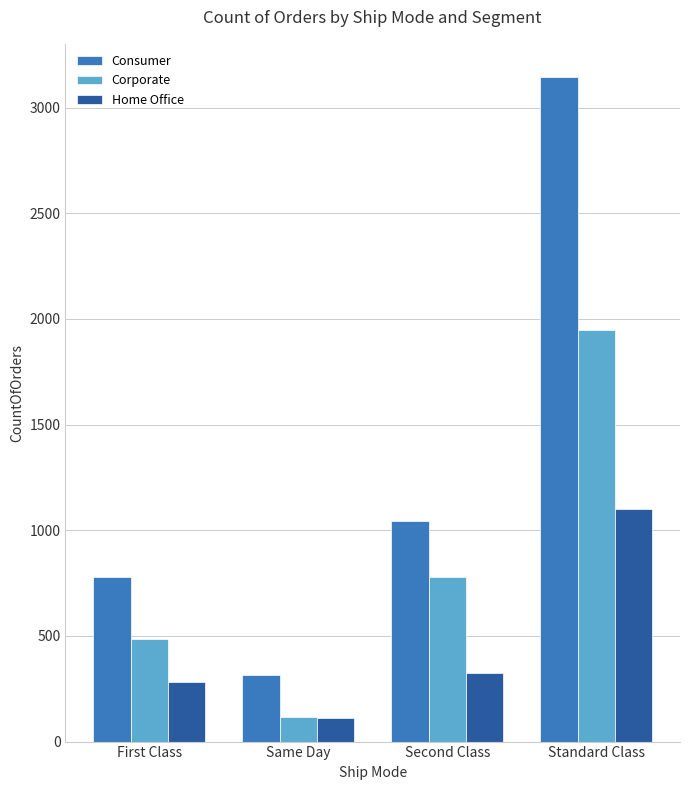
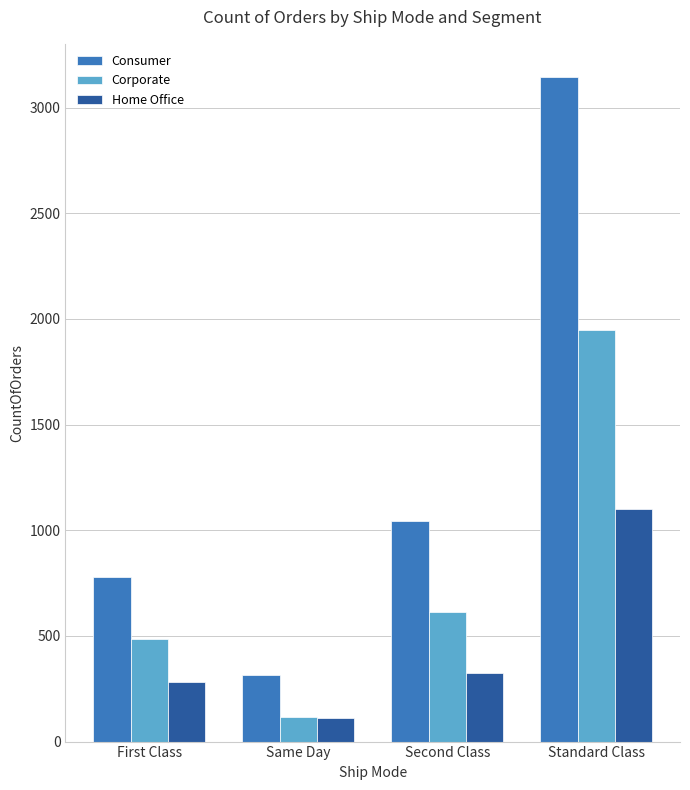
Corporate, Second Class: 780 -> 610
